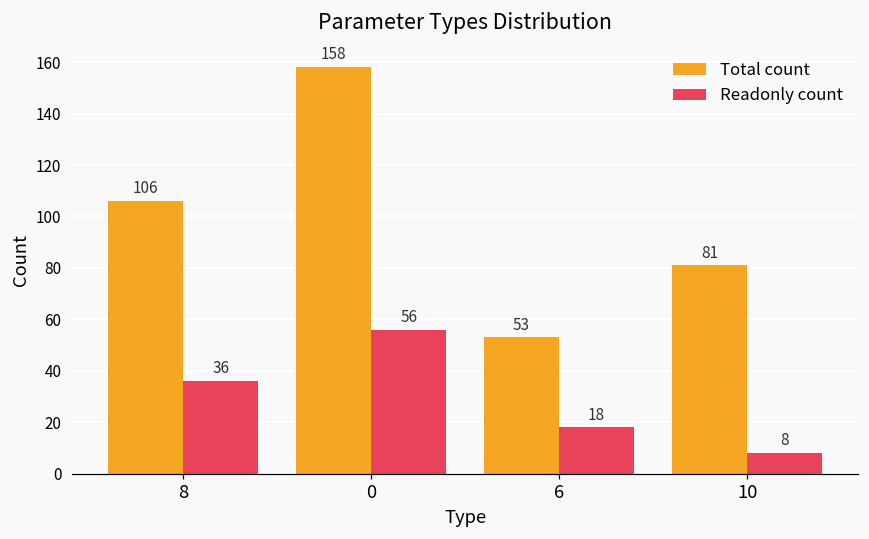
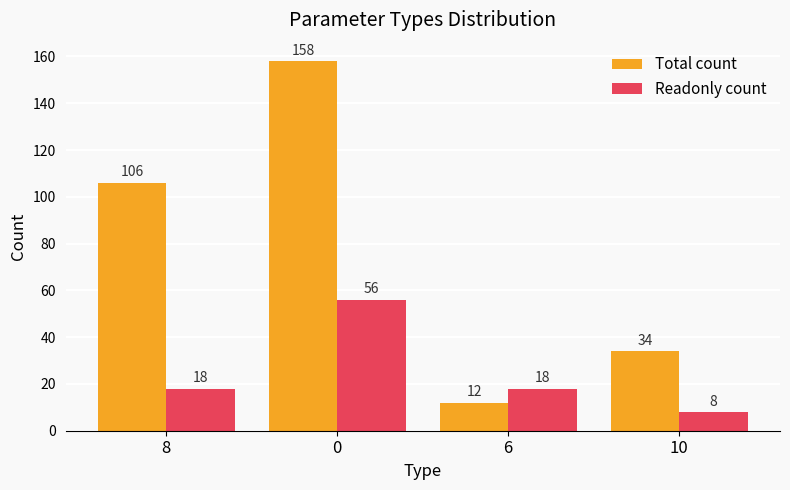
Readonly count, 8: 36 -> 18
Total count, 6: 53 -> 12
Total count, 10: 81 -> 34
